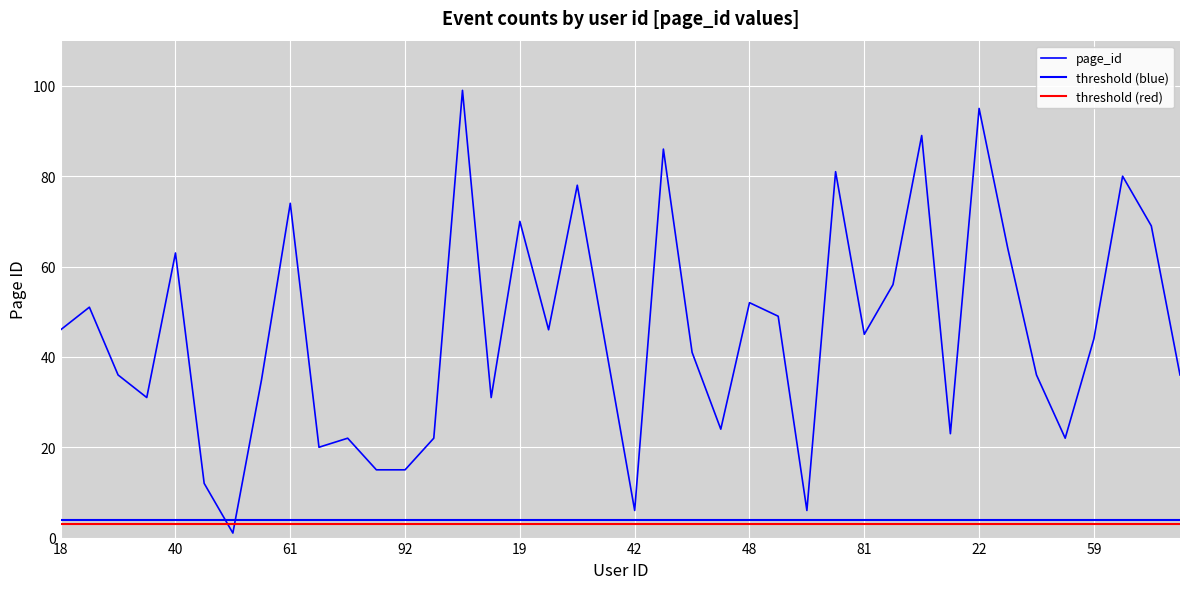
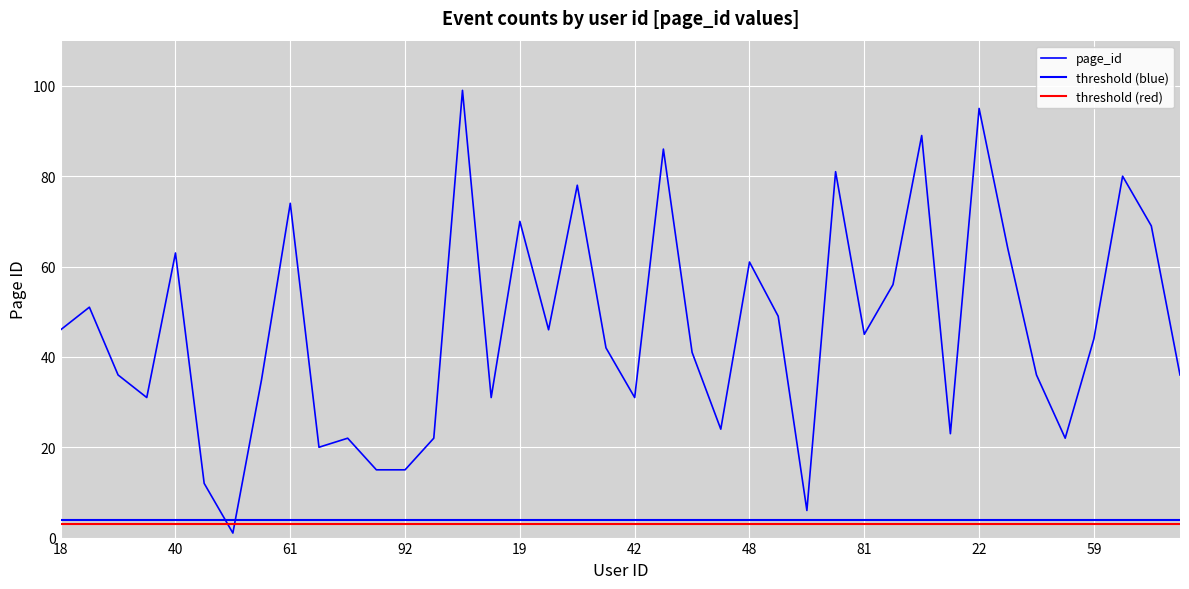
42: 6 -> 31
48: 52 -> 61
